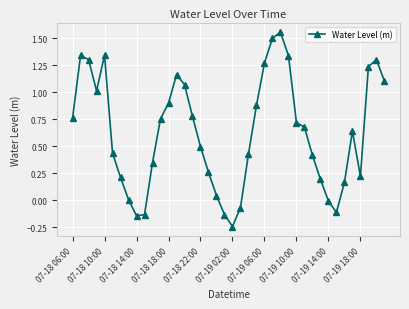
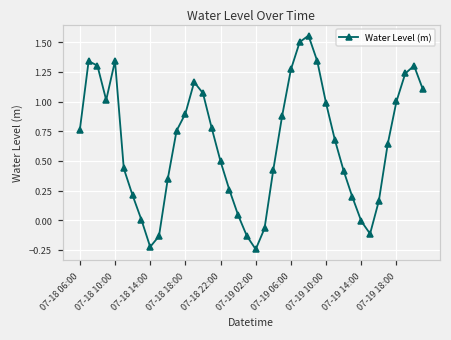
07-18 14:00: -0.14 -> -0.22
07-19 10:00: 0.72 -> 0.98
07-19 18:00: 0.22 -> 1.00
